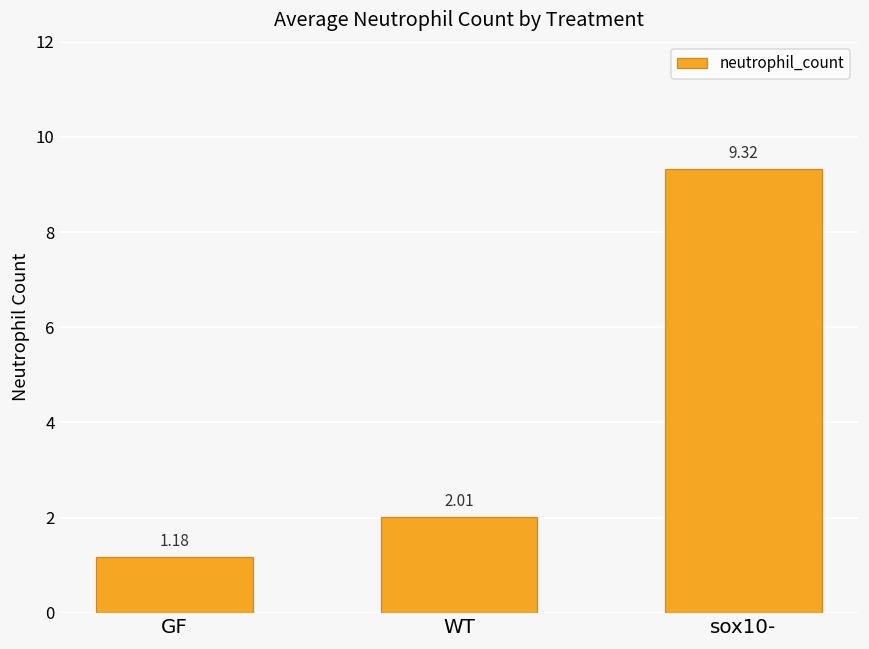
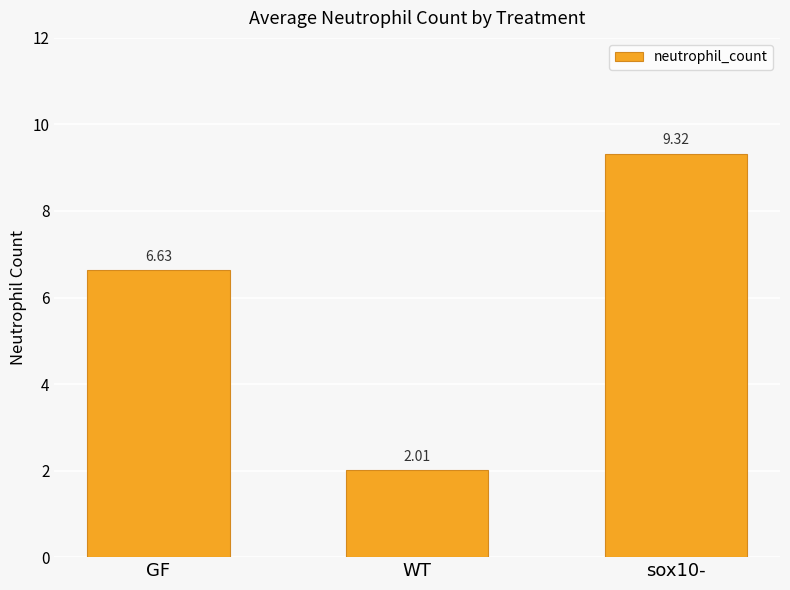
GF: 1.18 -> 6.63
